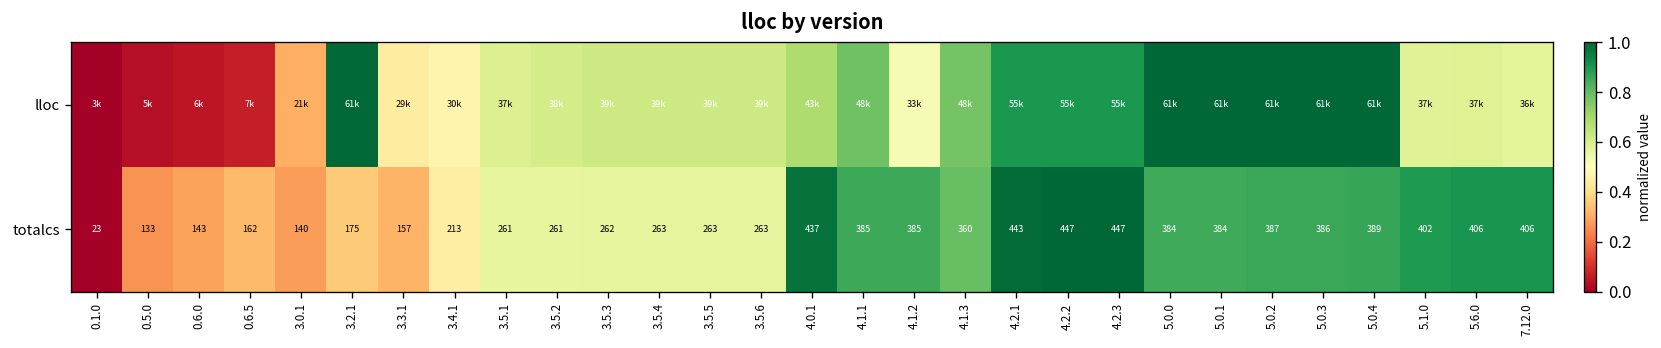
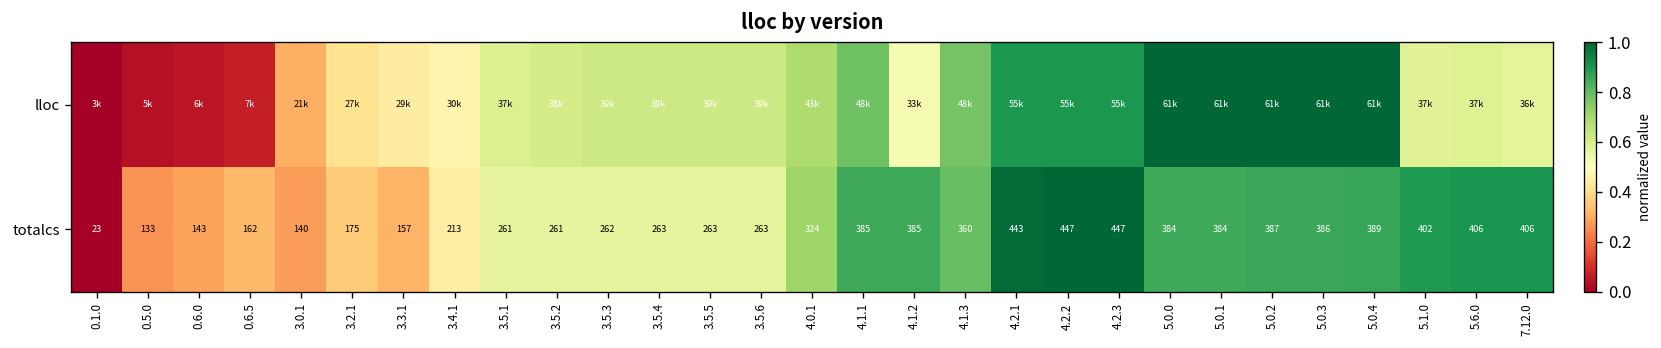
lloc, 3.2.1: 61k -> 27k
totalcs, 4.0.1: 437 -> 324
